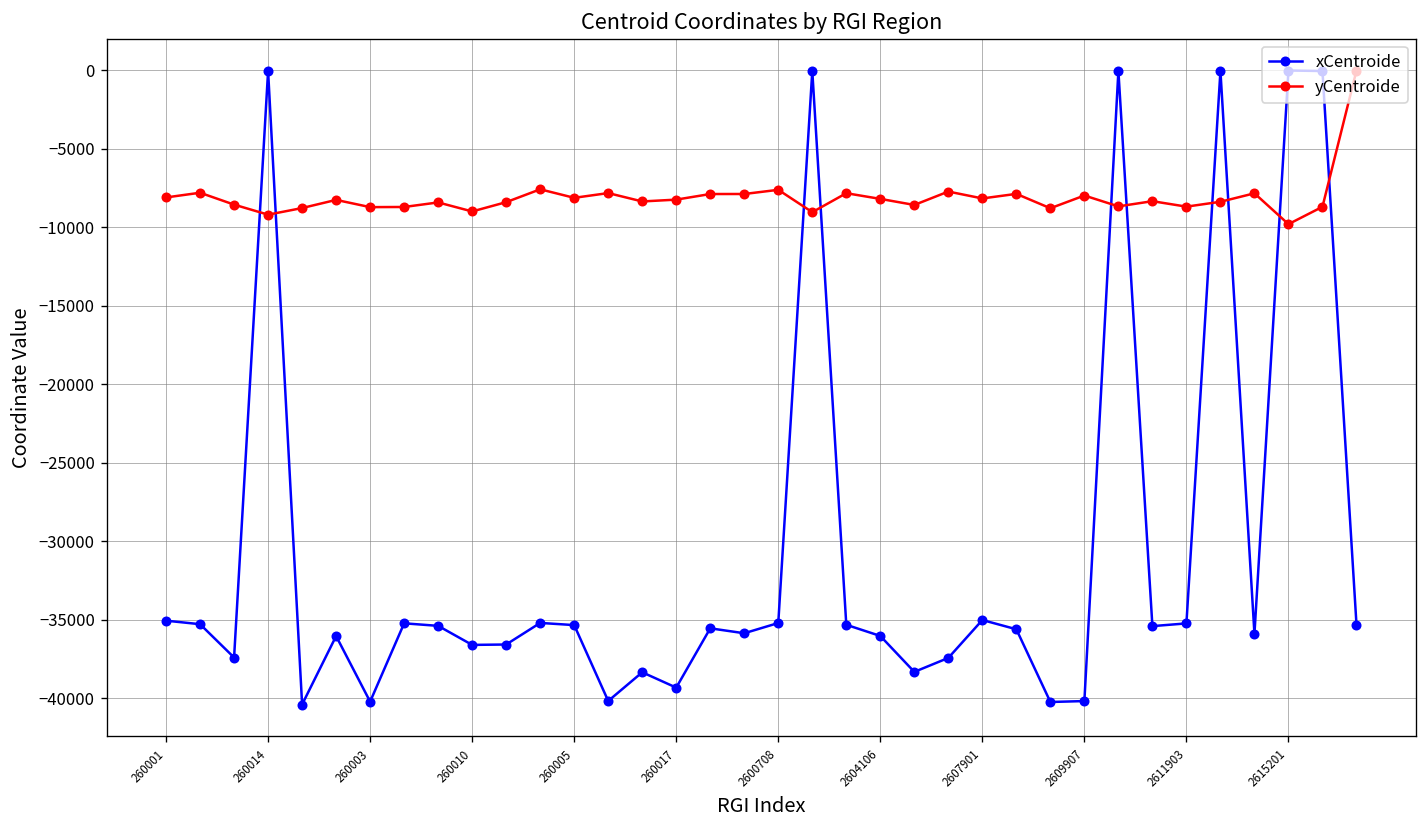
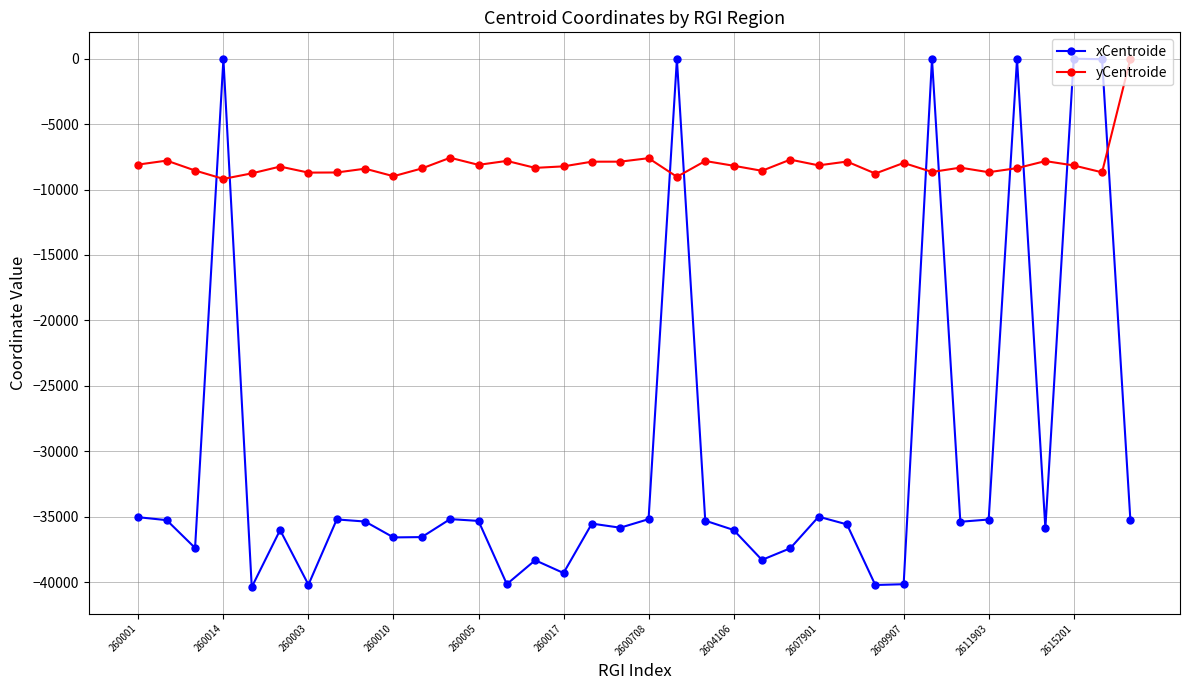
yCentroide, 2615201: -9800 -> -8200
